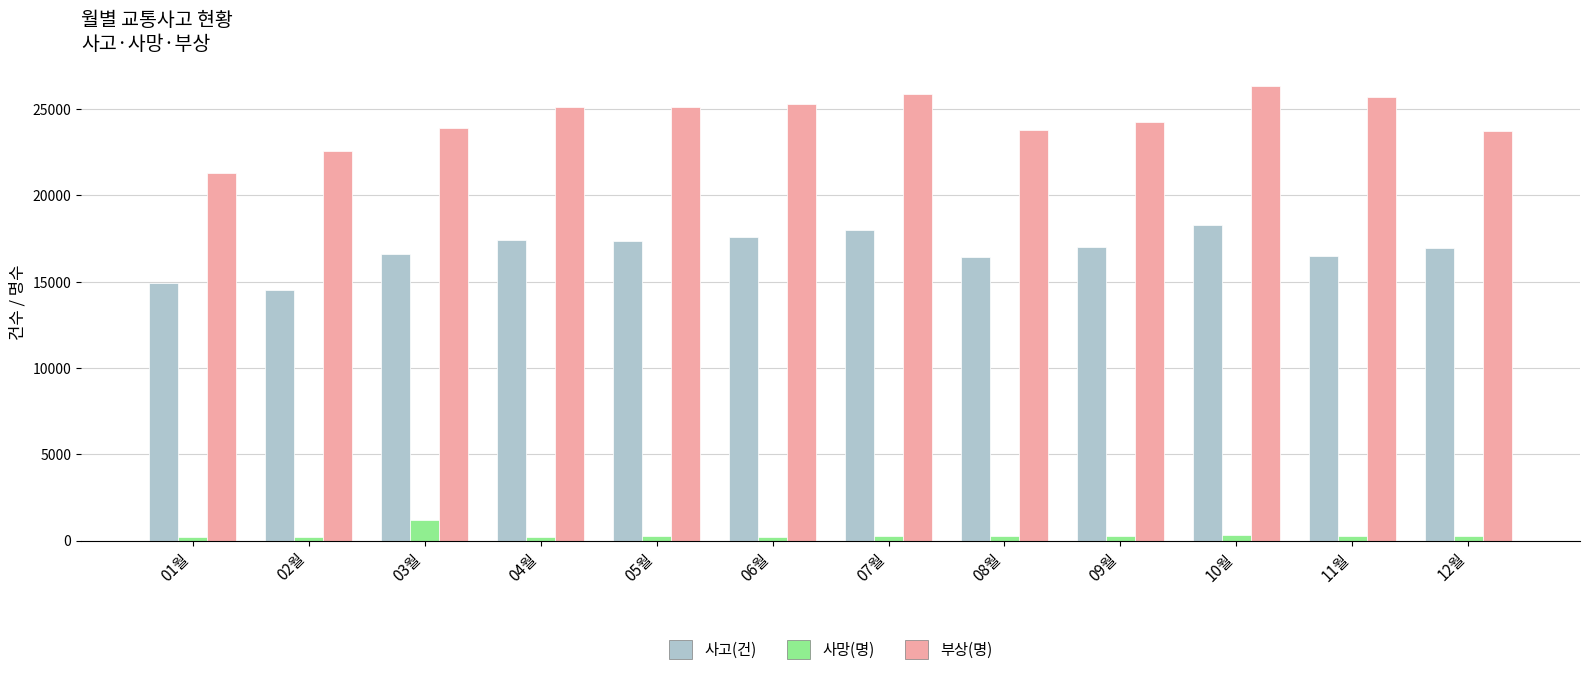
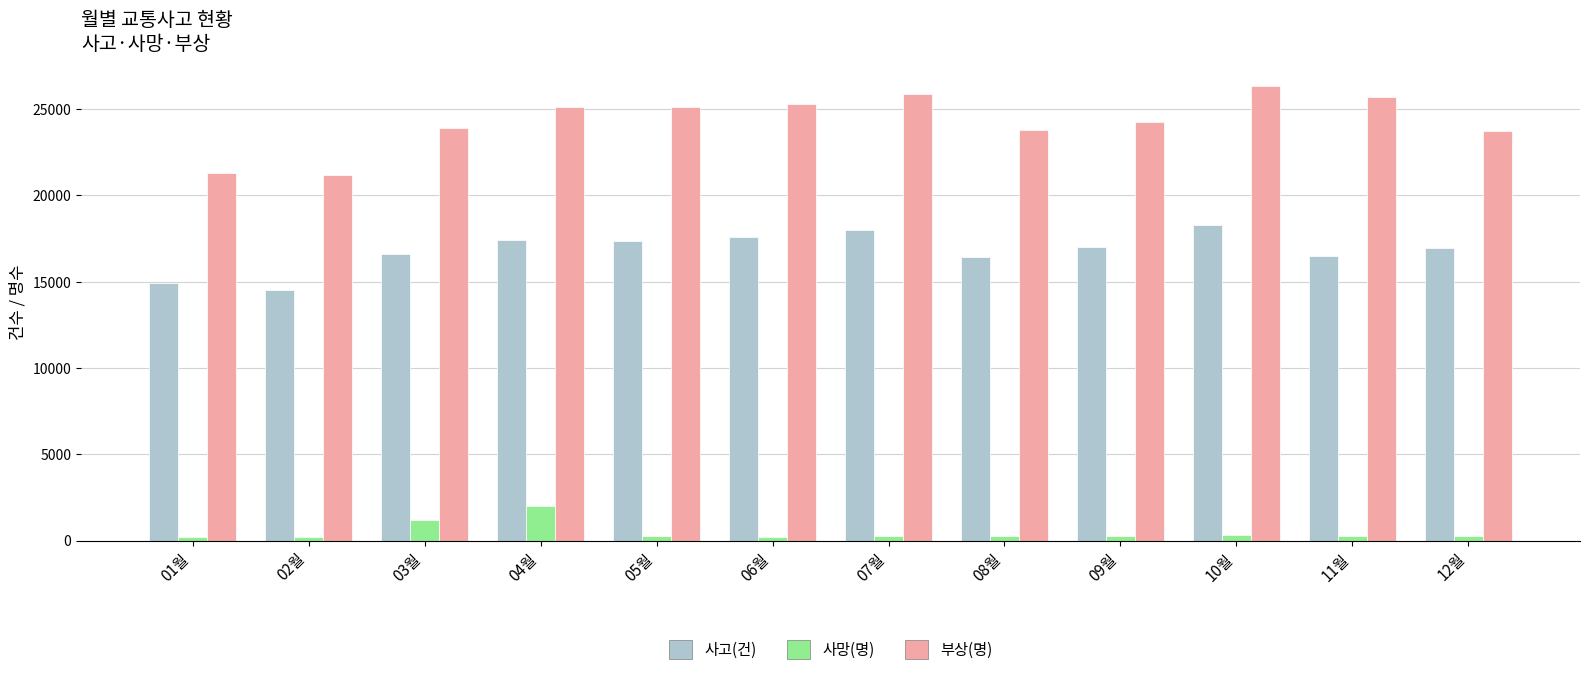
부상(명), 02월: 22500 -> 21200
사망(명), 04월: 200 -> 2000
